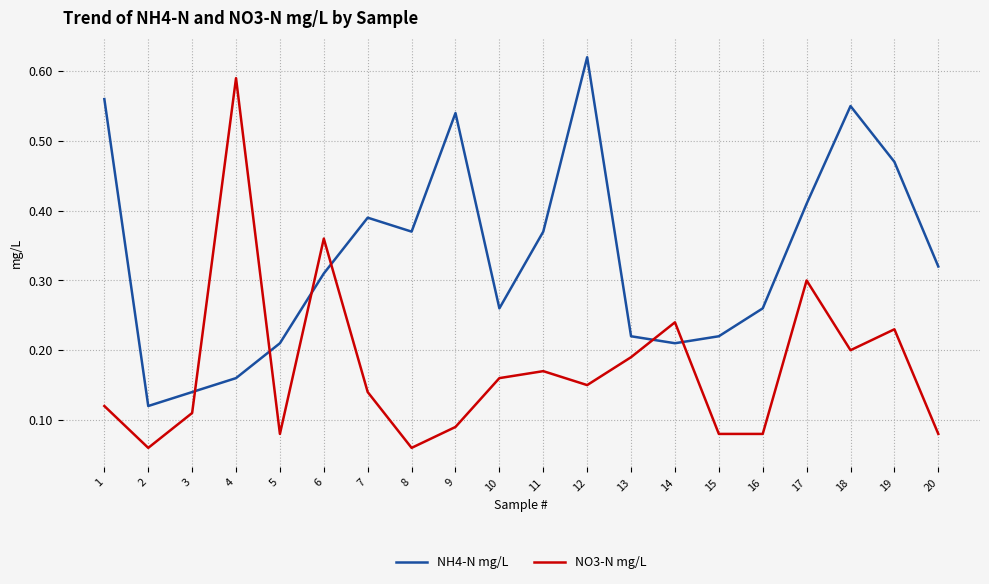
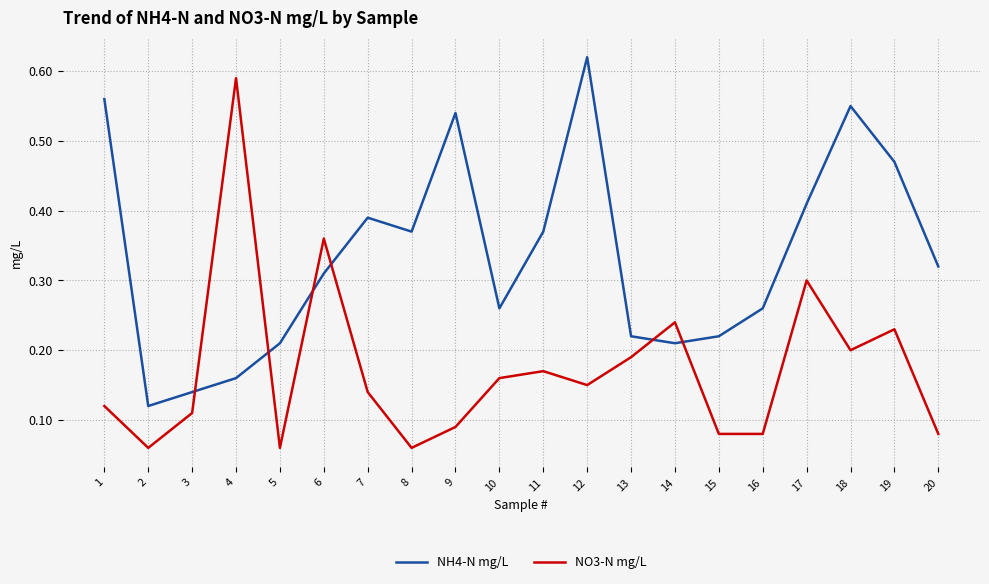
NO3-N mg/L, 5: 0.08 -> 0.06
